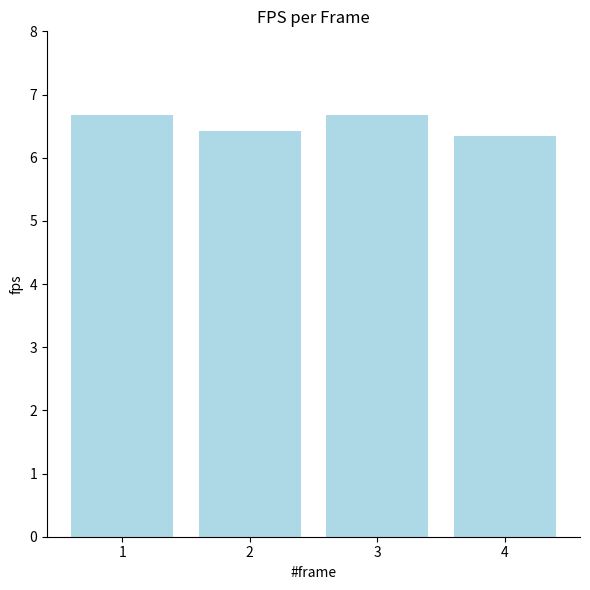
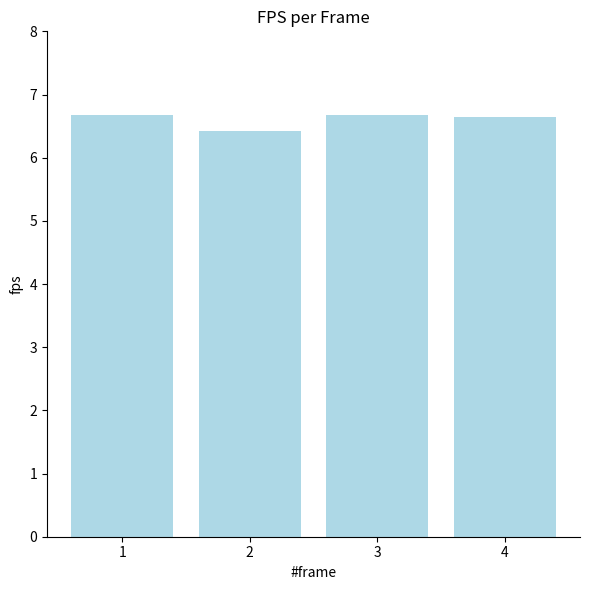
4: 6.3 -> 6.6
